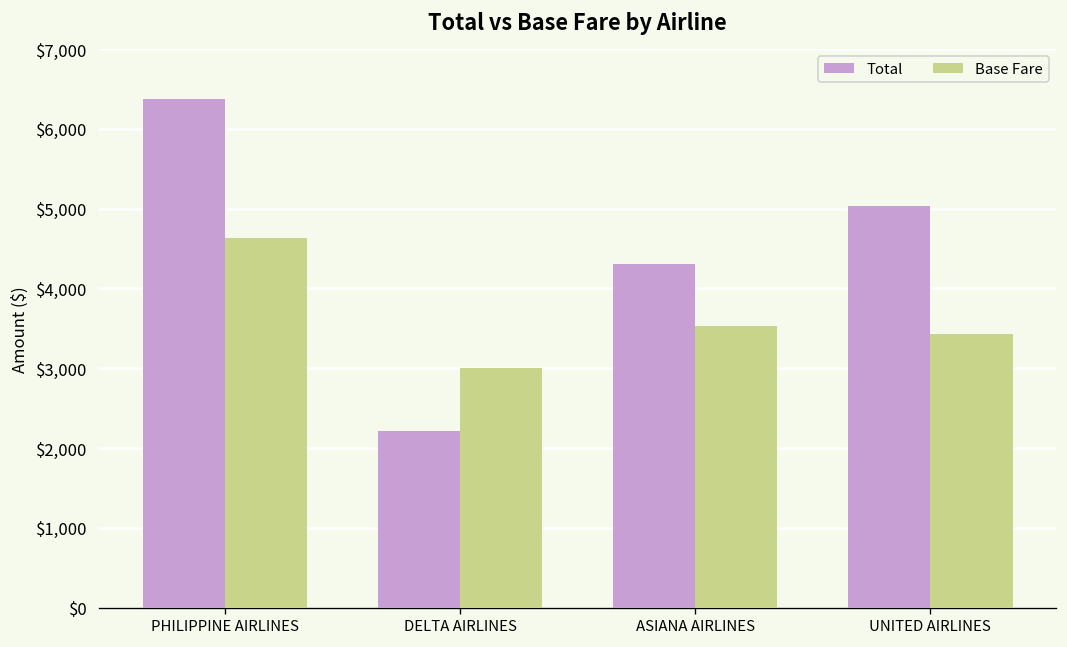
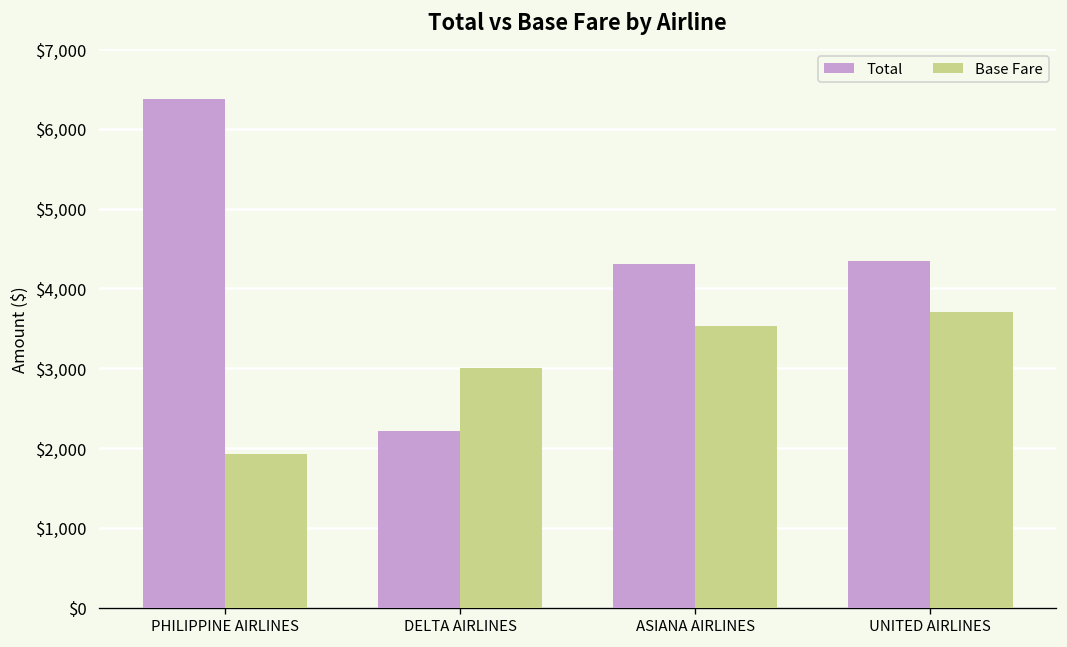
Base Fare, PHILIPPINE AIRLINES: $4,600 -> $1,900
Total, UNITED AIRLINES: $5,000 -> $4,300
Base Fare, UNITED AIRLINES: $3,400 -> $3,700
